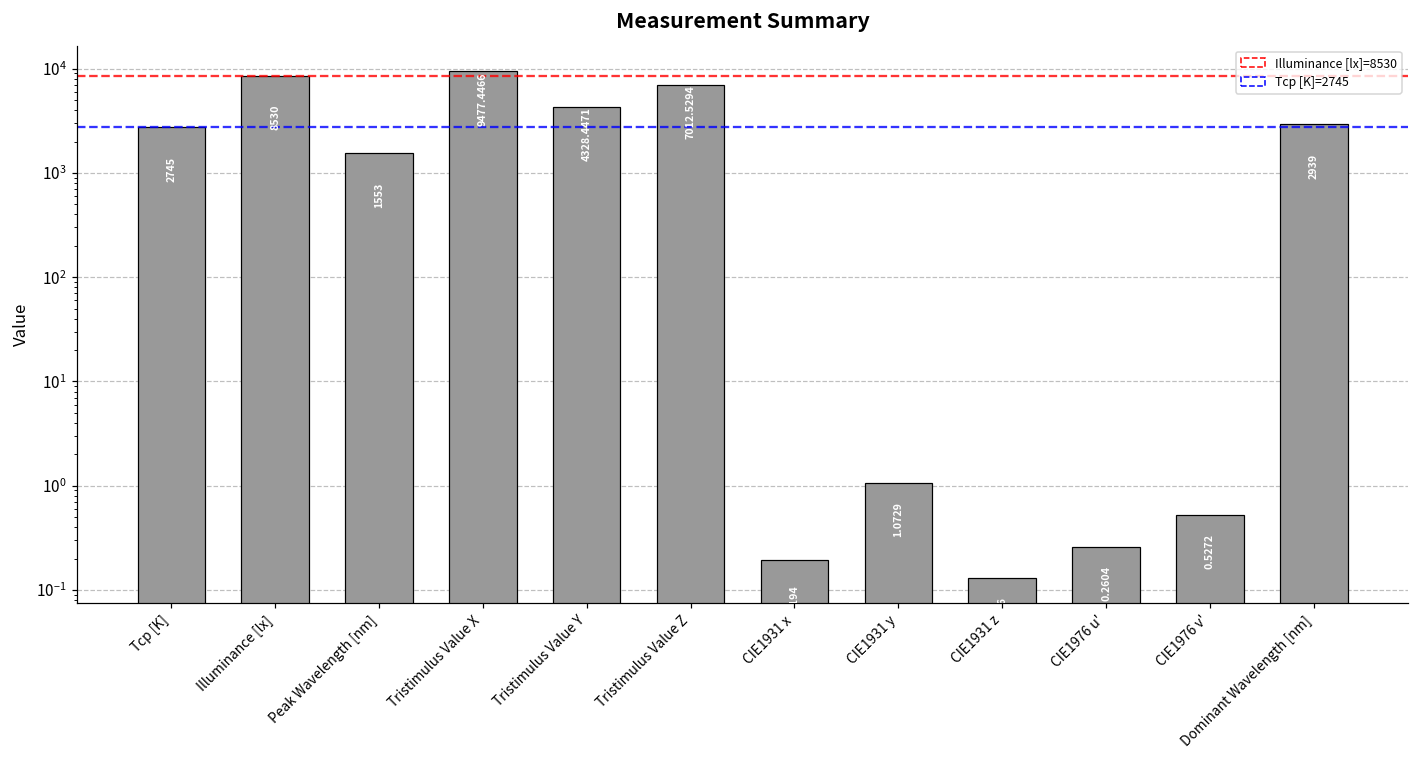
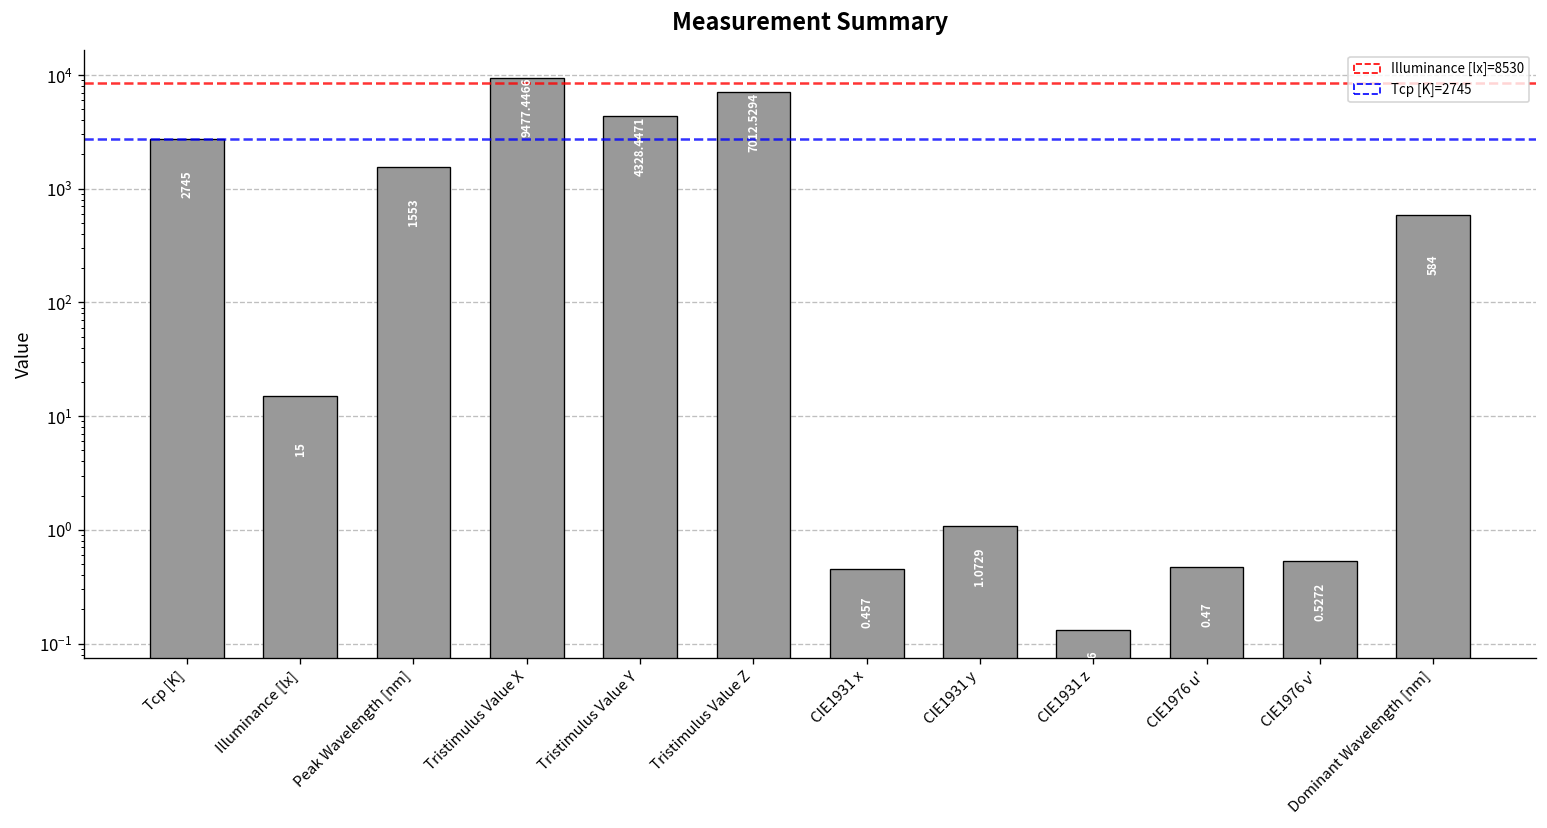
Illuminance [lx]: 8530 -> 15
CIE1931 x: 0.194 -> 0.457
CIE1976 u': 0.2604 -> 0.47
Dominant Wavelength [nm]: 2939 -> 584
